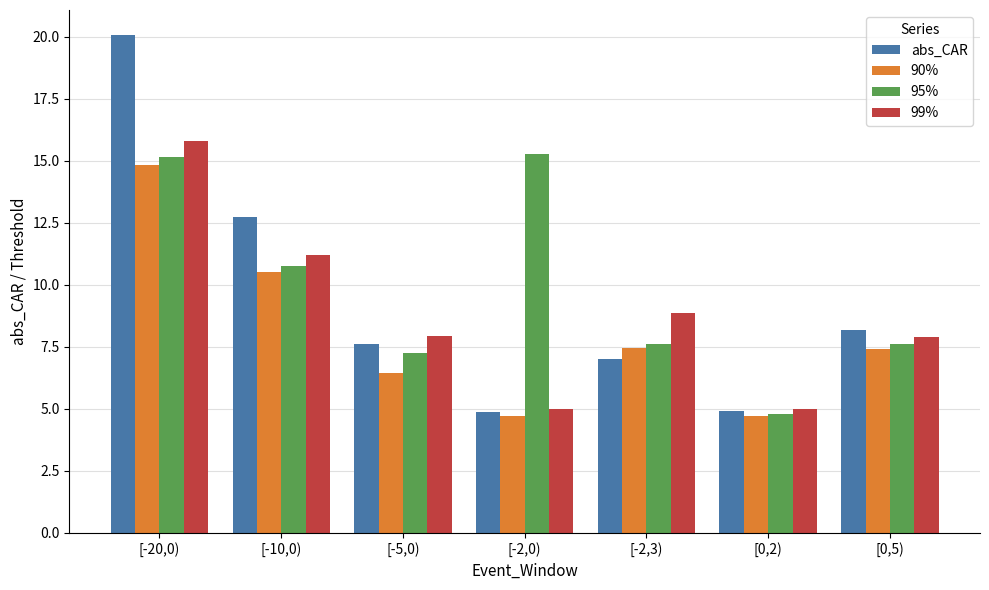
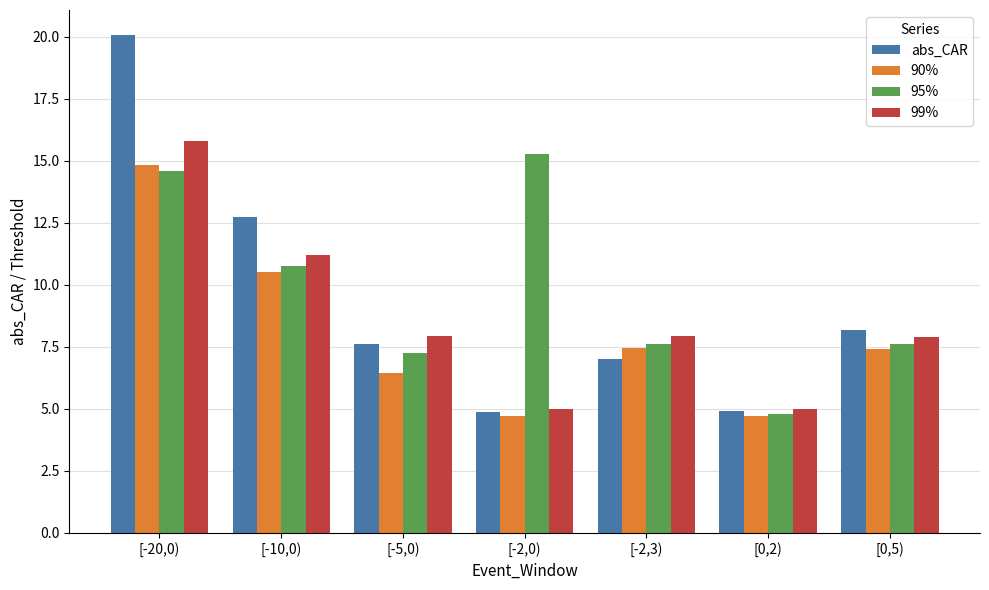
95%, [-20,0): 15.2 -> 14.6
99%, [-2,3): 8.8 -> 7.9
